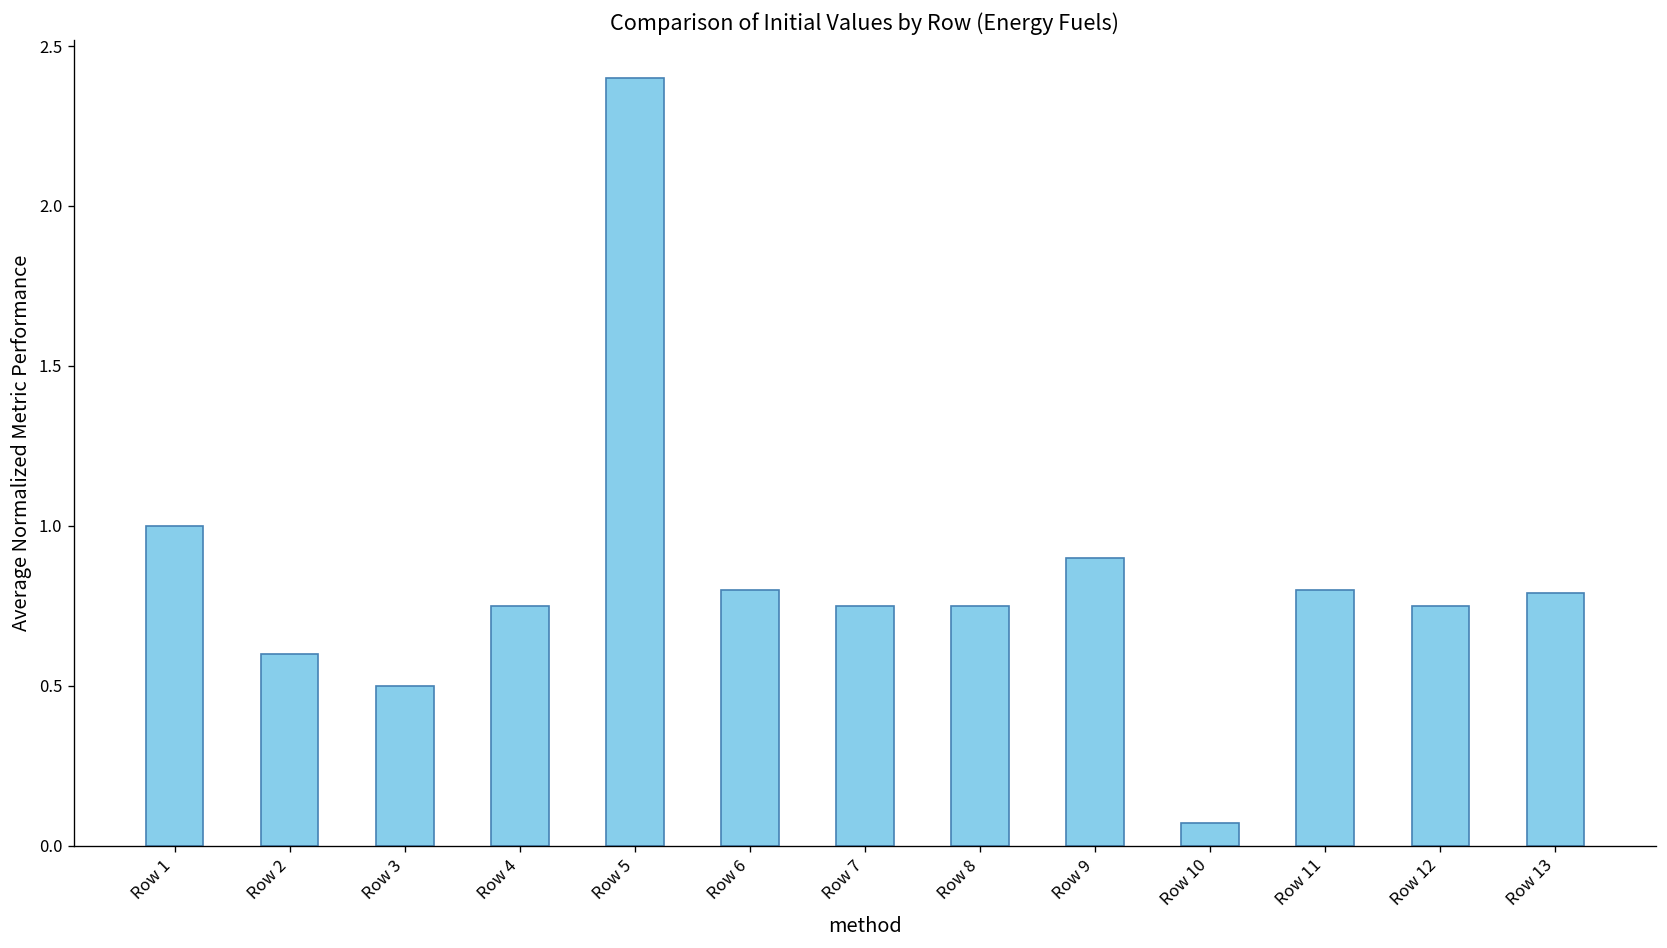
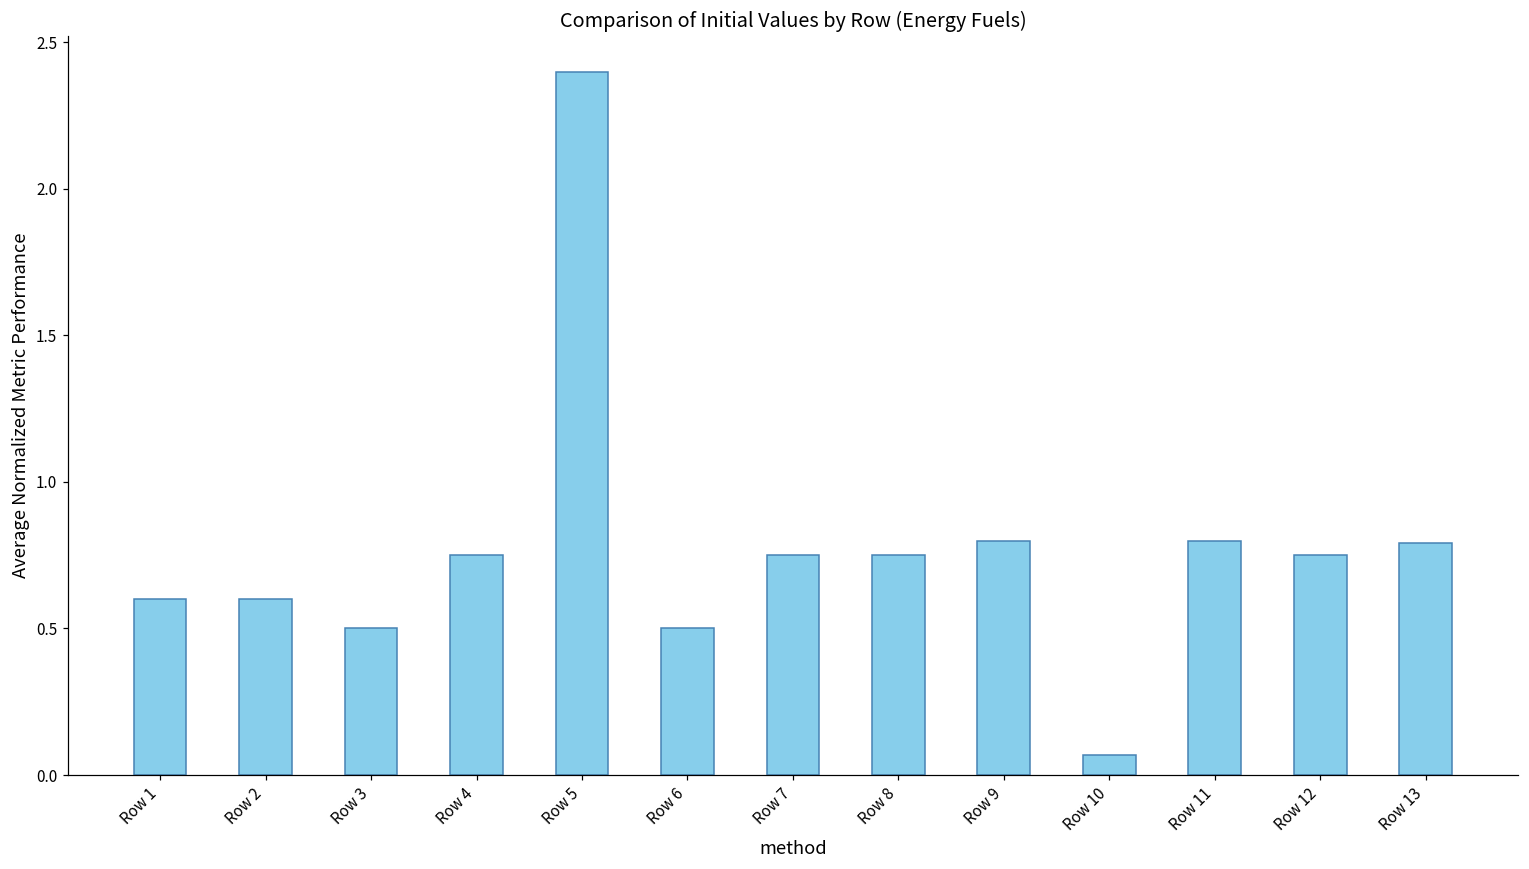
Row 1: 1.0 -> 0.6
Row 6: 0.8 -> 0.5
Row 9: 0.9 -> 0.8
